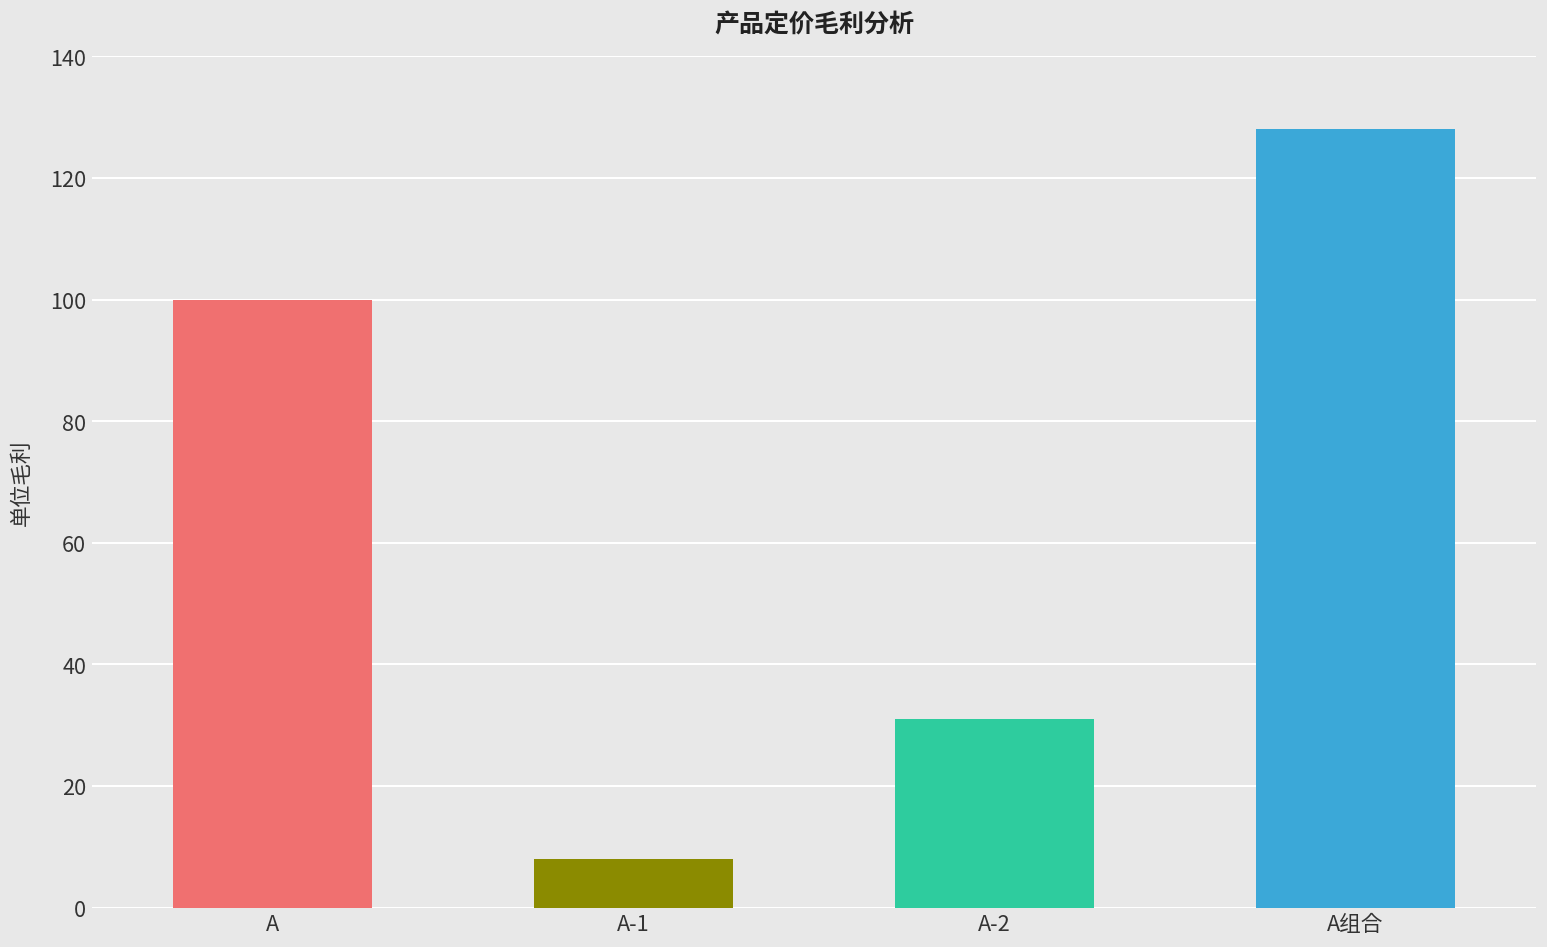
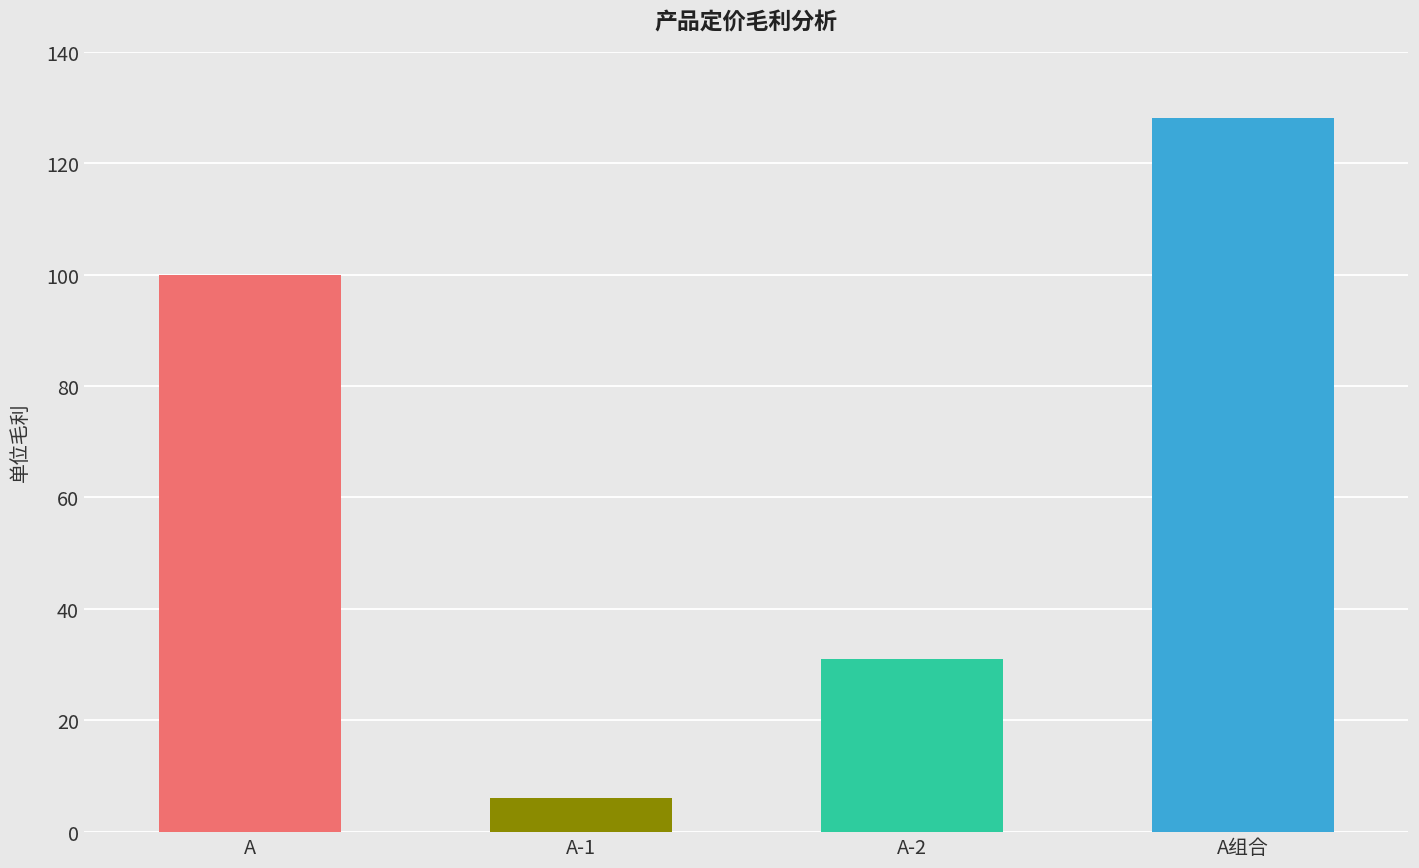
A-1: 8 -> 6
